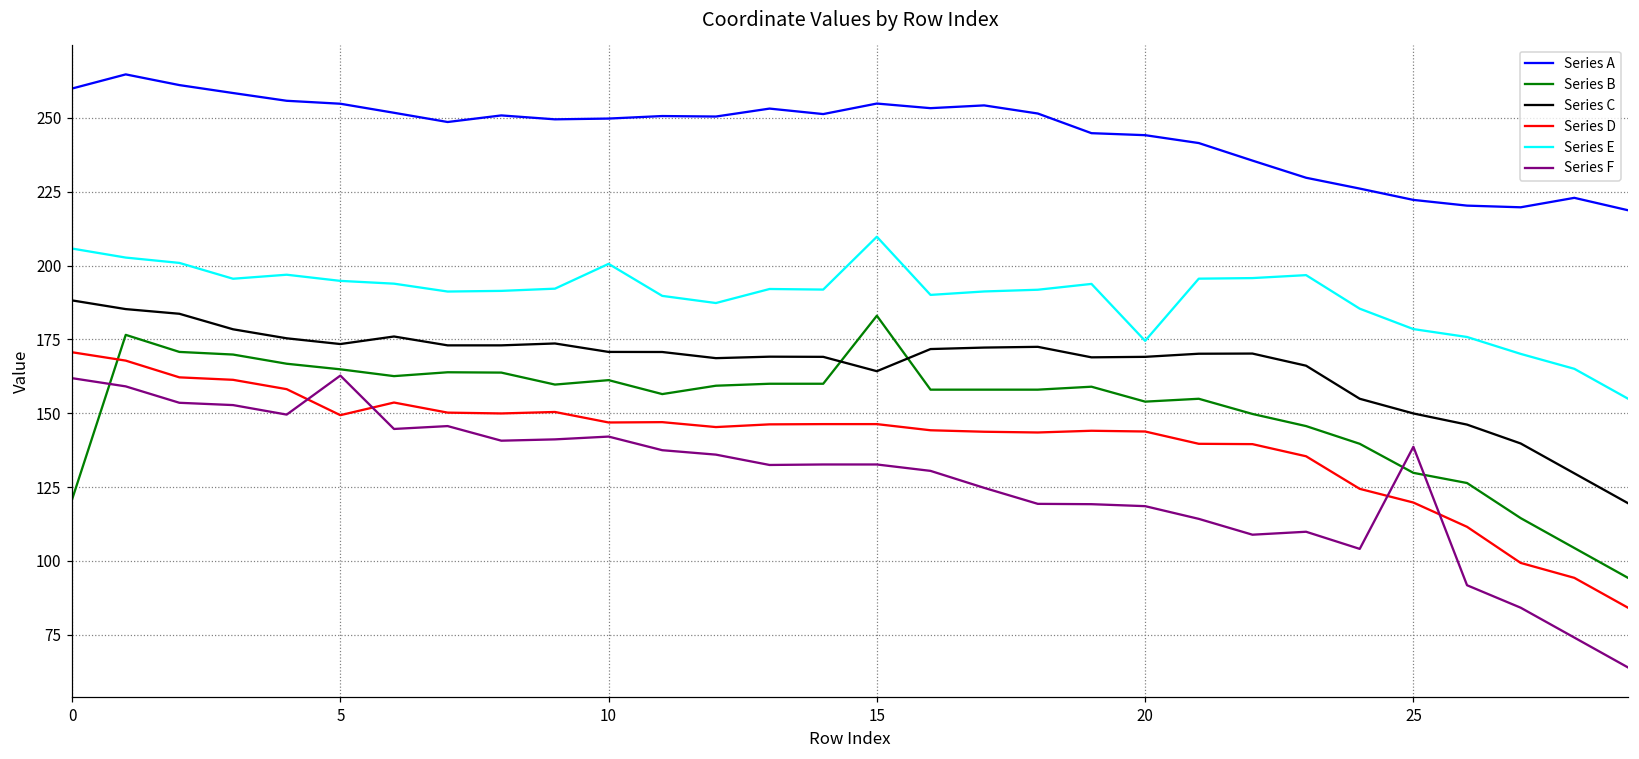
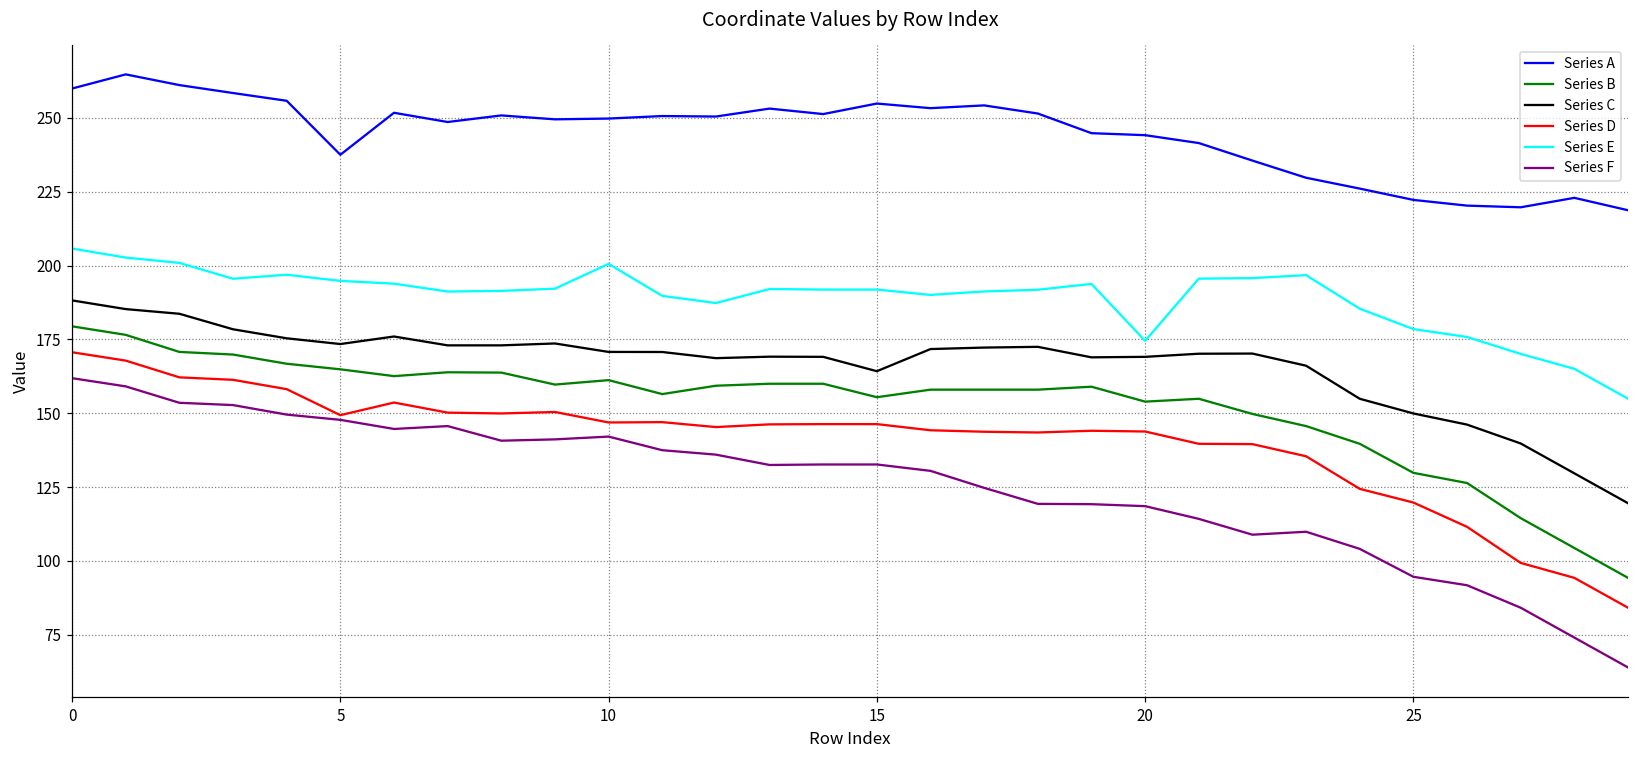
Series B, 0: 121 -> 179
Series A, 5: 255 -> 238
Series F, 5: 163 -> 148
Series B, 15: 183 -> 155
Series E, 15: 210 -> 192
Series F, 25: 139 -> 95
